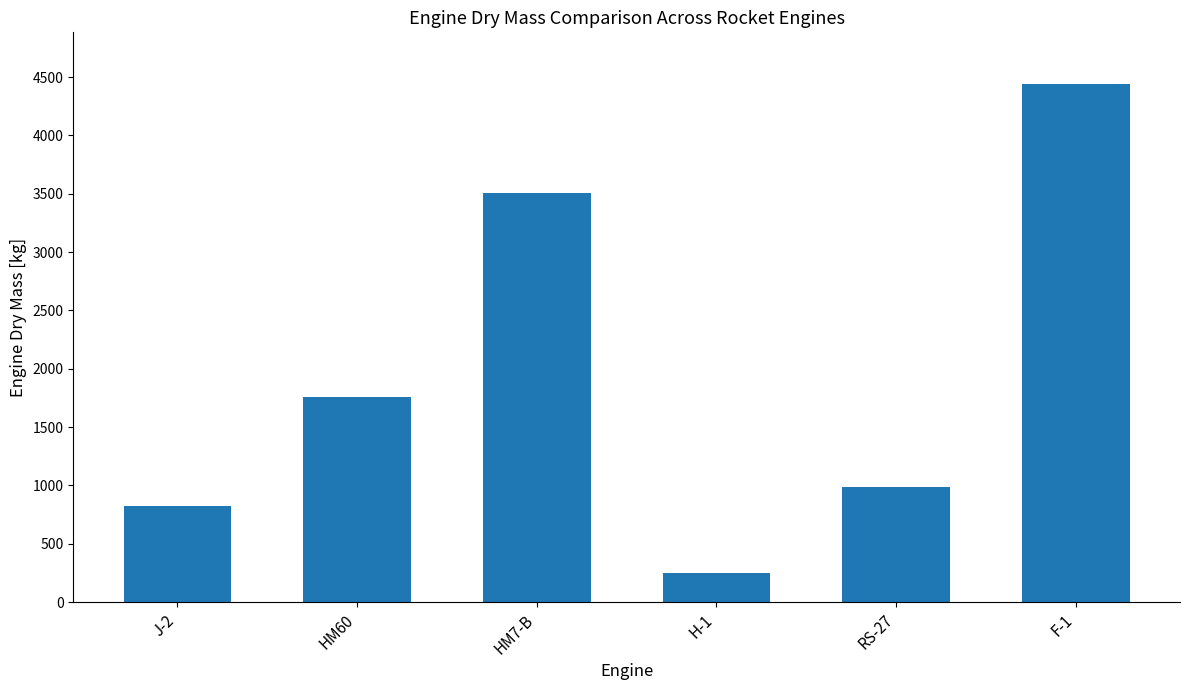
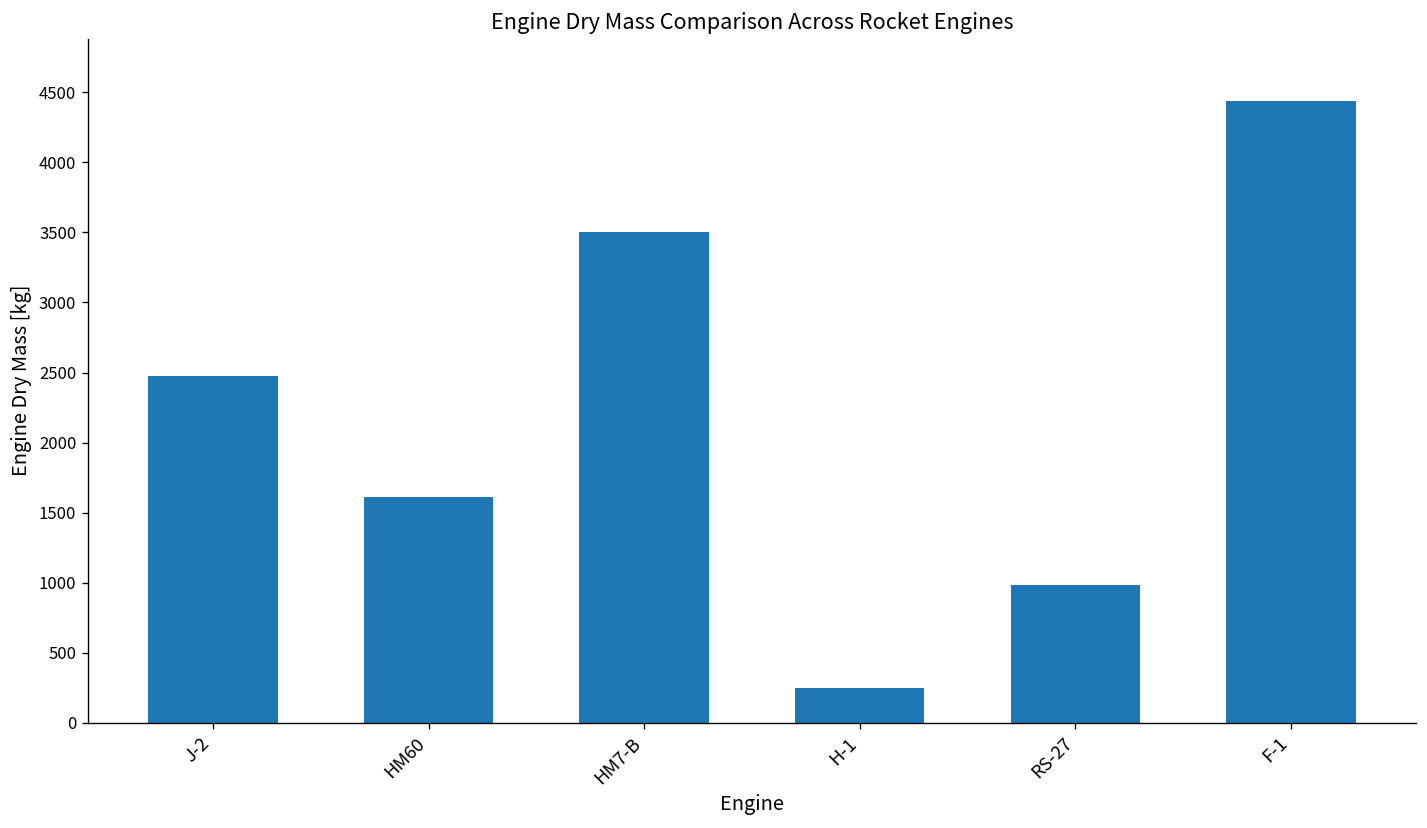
J-2: 830 -> 2480
HM60: 1760 -> 1610
